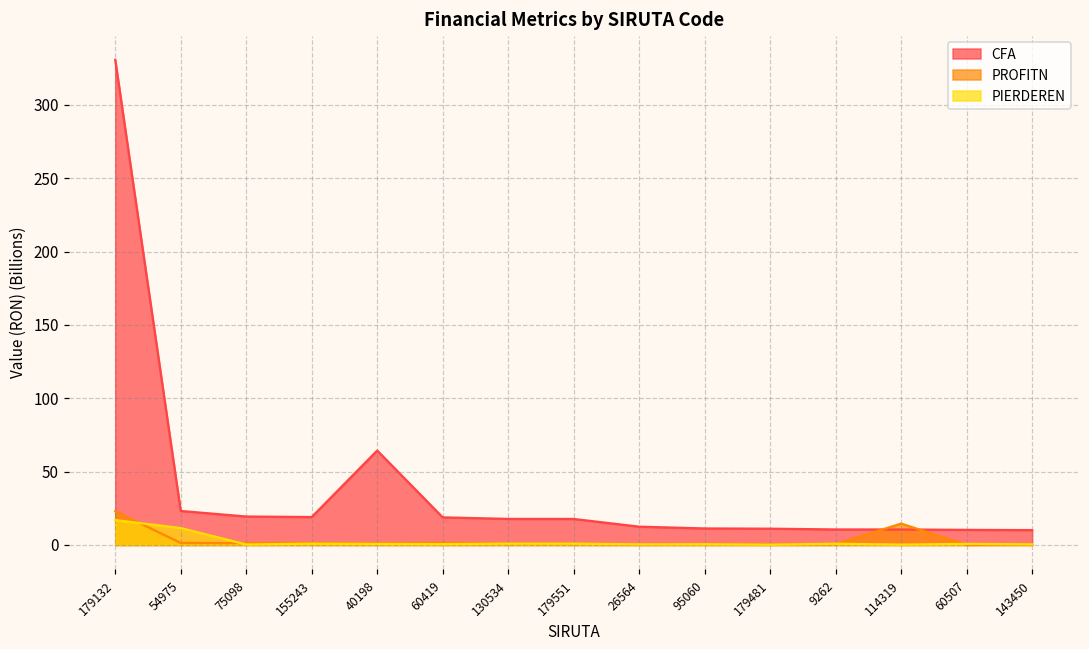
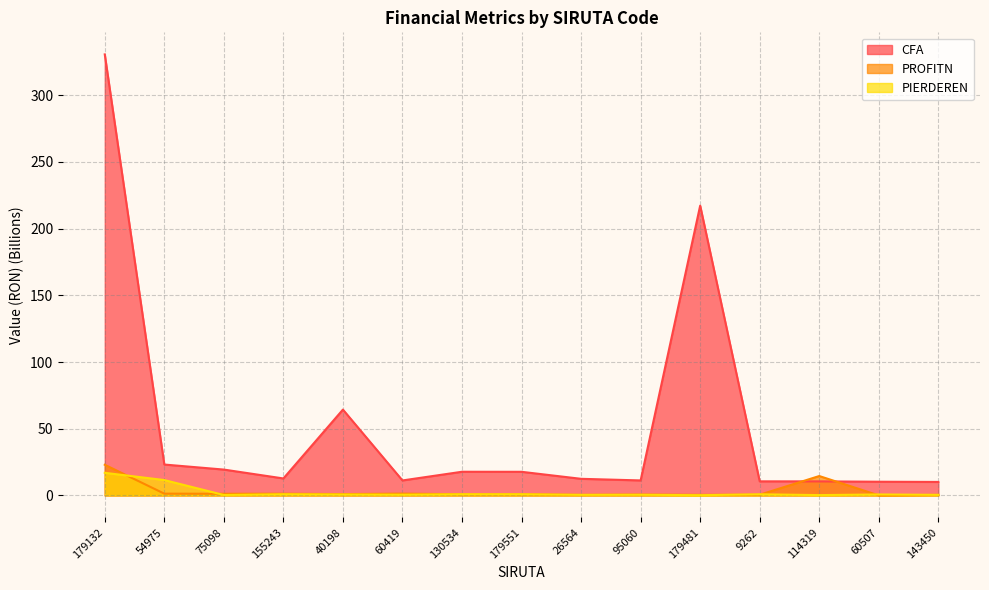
CFA, 155243: 19 -> 13
CFA, 60419: 19 -> 11
CFA, 179481: 11 -> 217
